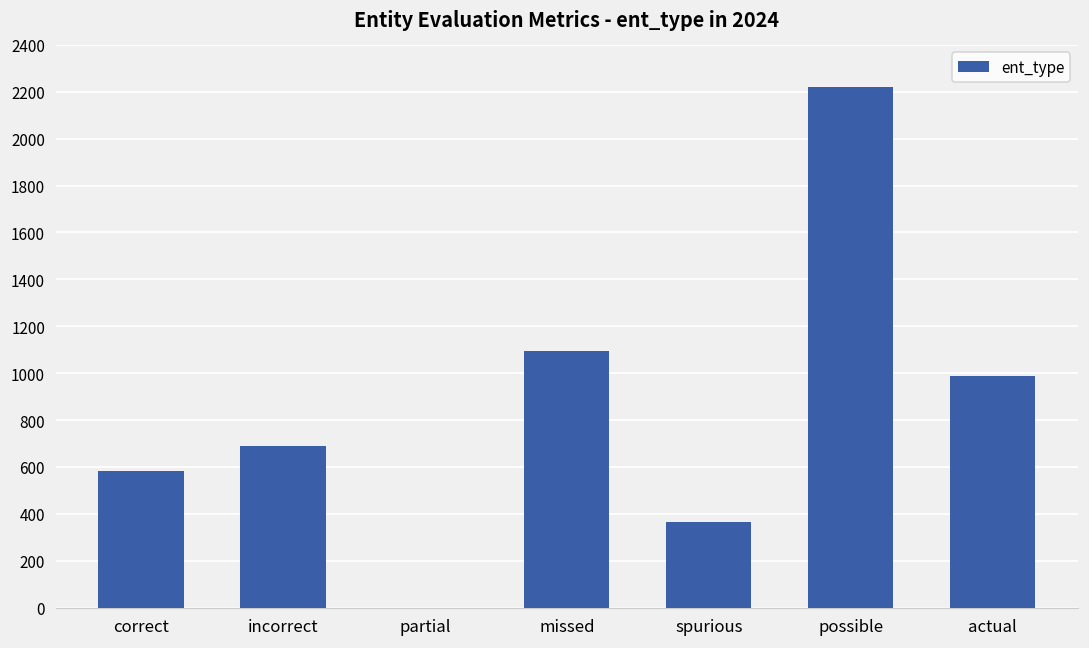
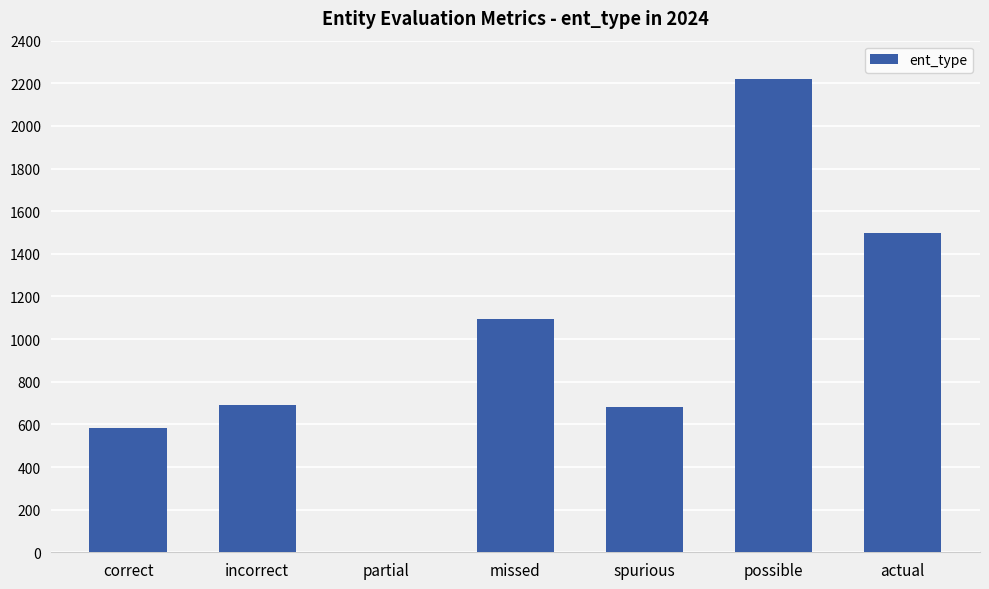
spurious: 370 -> 680
actual: 990 -> 1500
